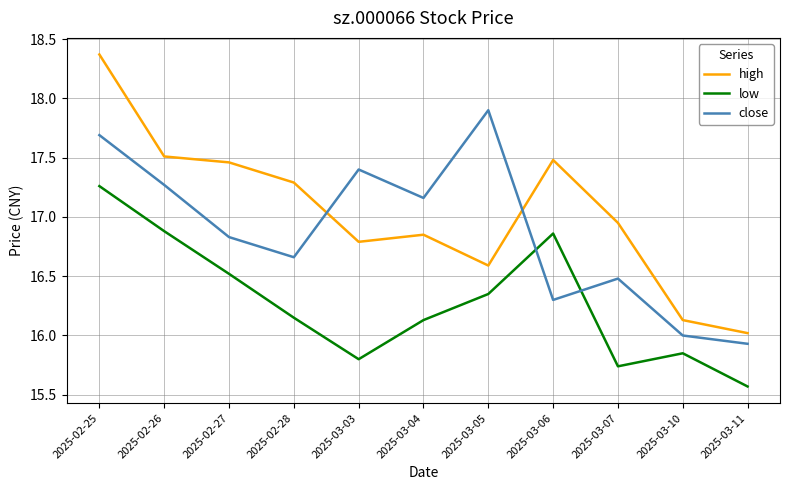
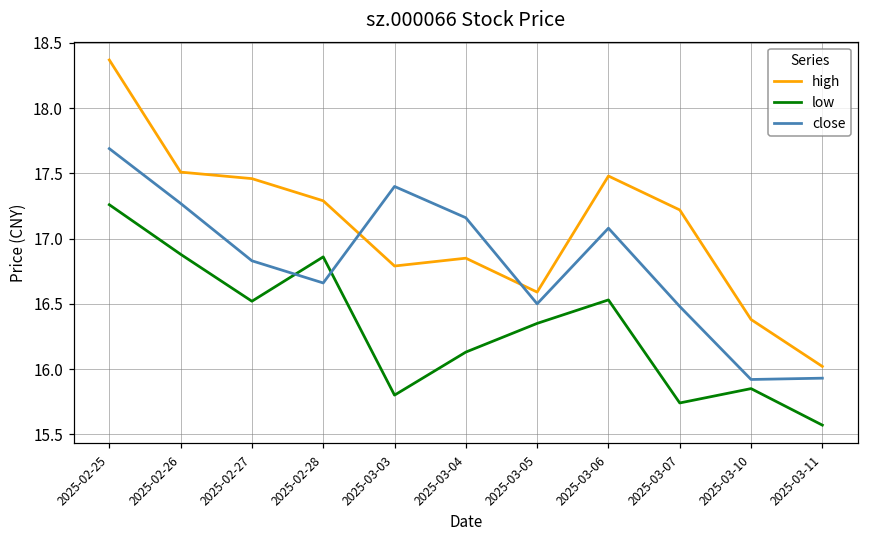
low, 2025-02-28: 16.15 -> 16.86
close, 2025-03-05: 17.9 -> 16.5
low, 2025-03-06: 16.86 -> 16.53
close, 2025-03-06: 16.30 -> 17.08
high, 2025-03-07: 16.95 -> 17.22
high, 2025-03-10: 16.13 -> 16.38
close, 2025-03-10: 16.00 -> 15.92
